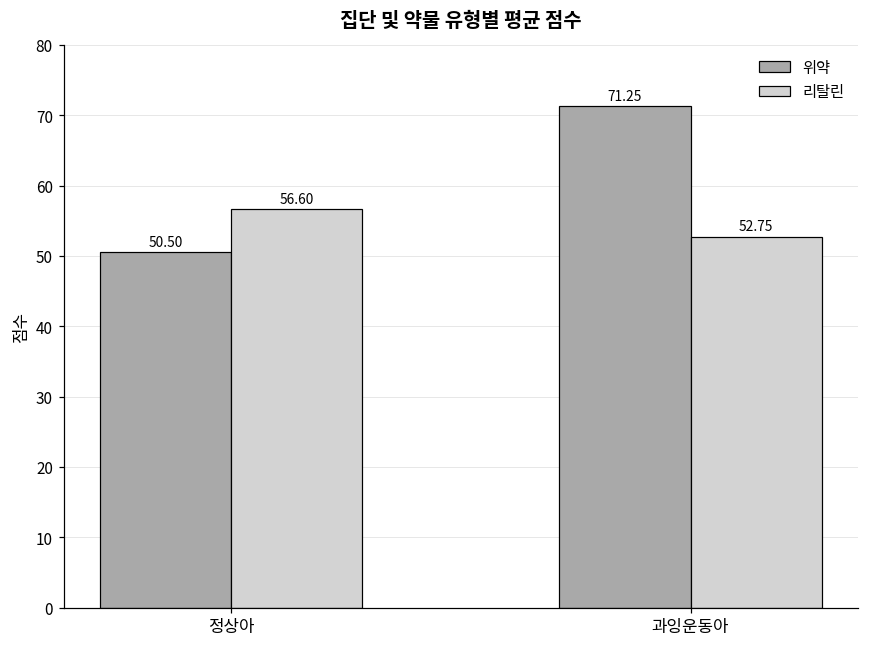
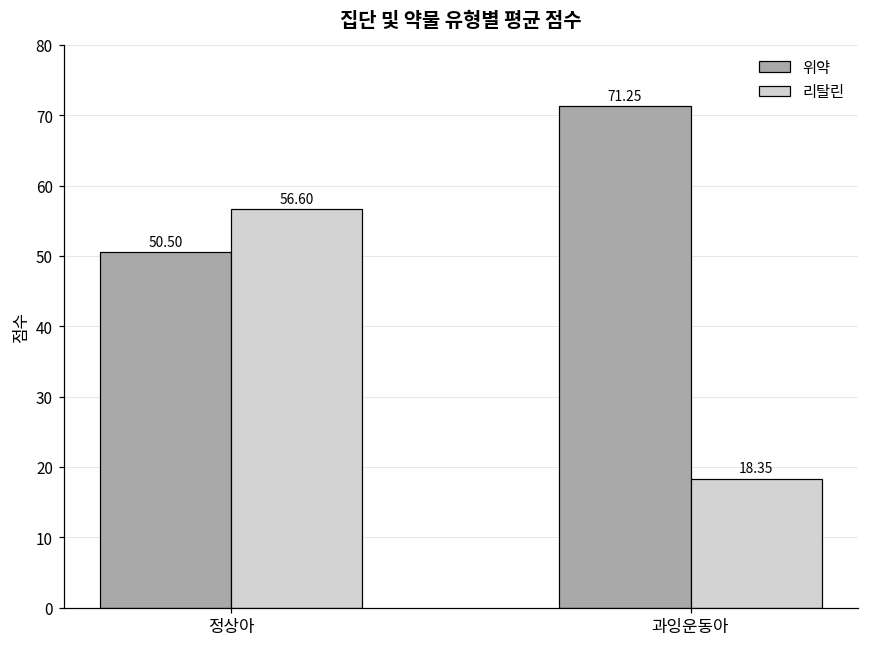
리탈린, 과잉운동아: 52.75 -> 18.35
